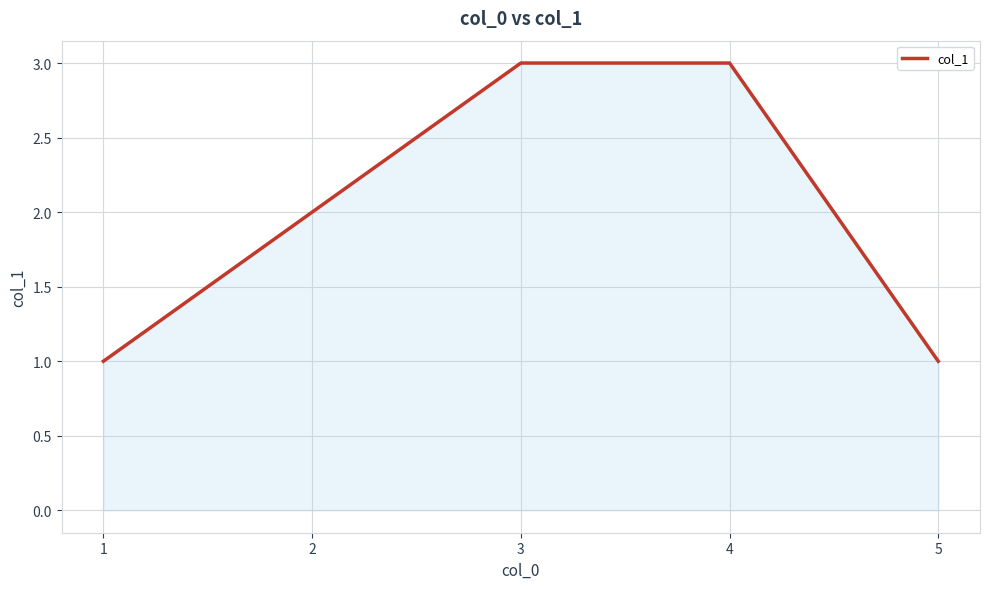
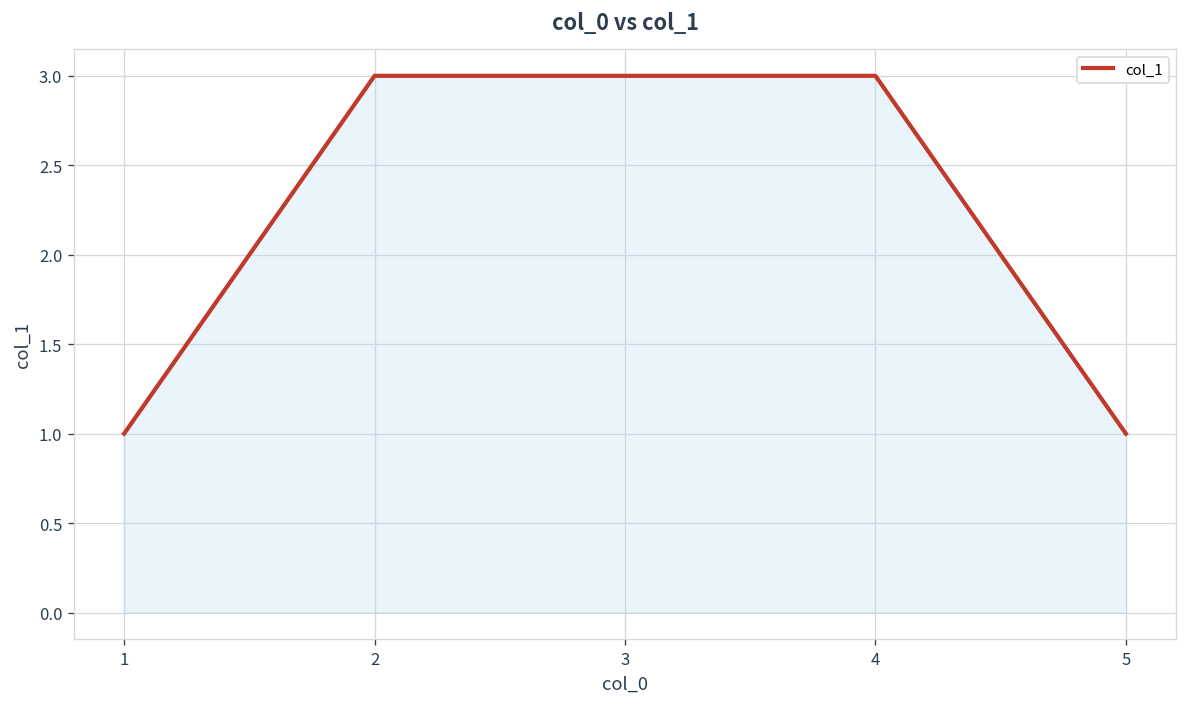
2: 2 -> 3
